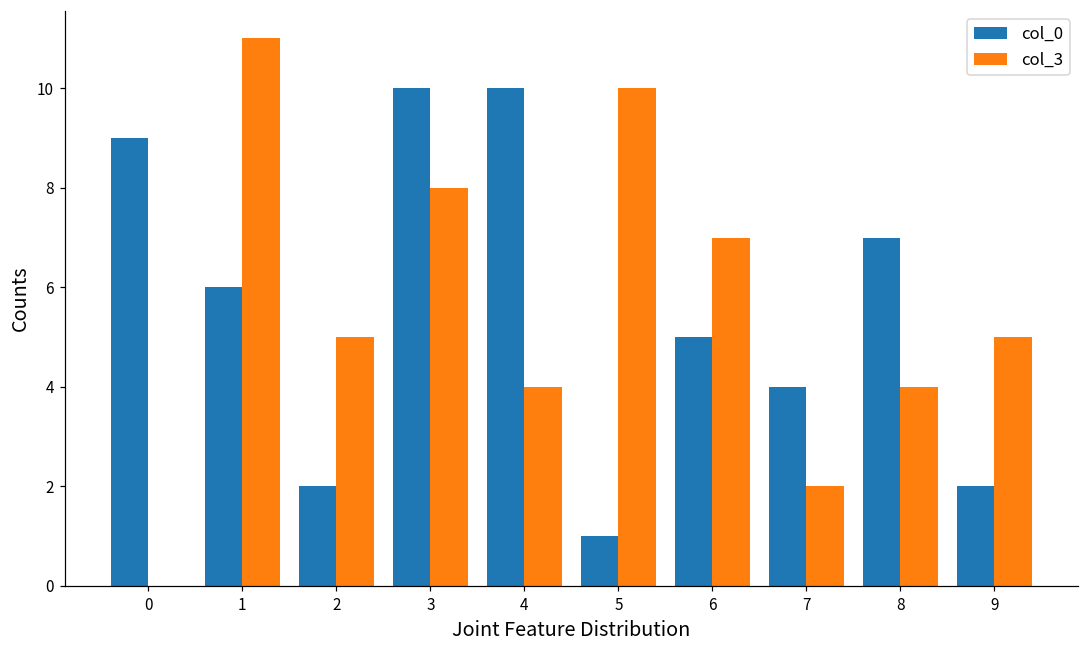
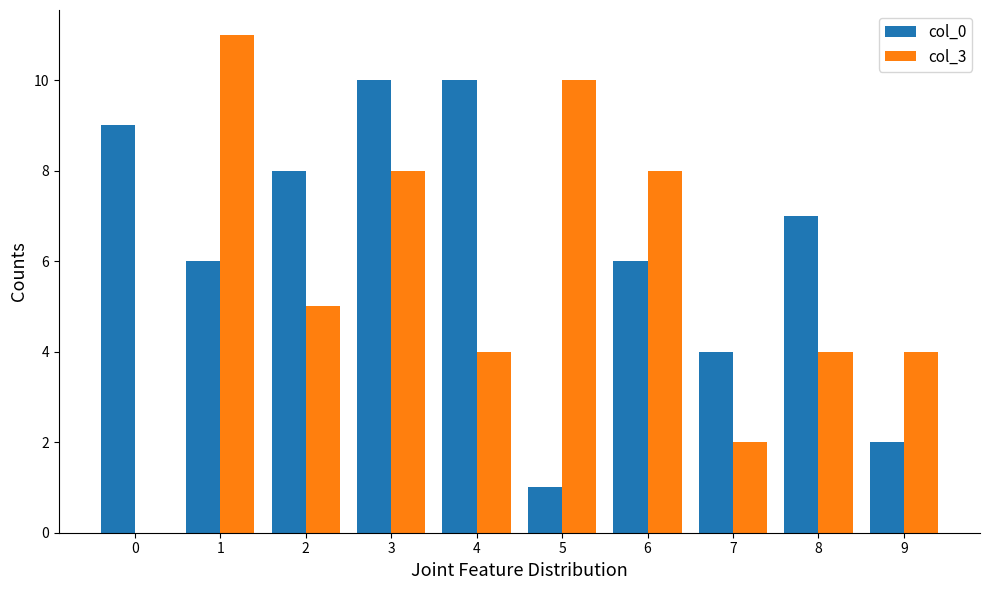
col_0, 2: 2 -> 8
col_0, 6: 5 -> 6
col_3, 6: 7 -> 8
col_3, 9: 5 -> 4
